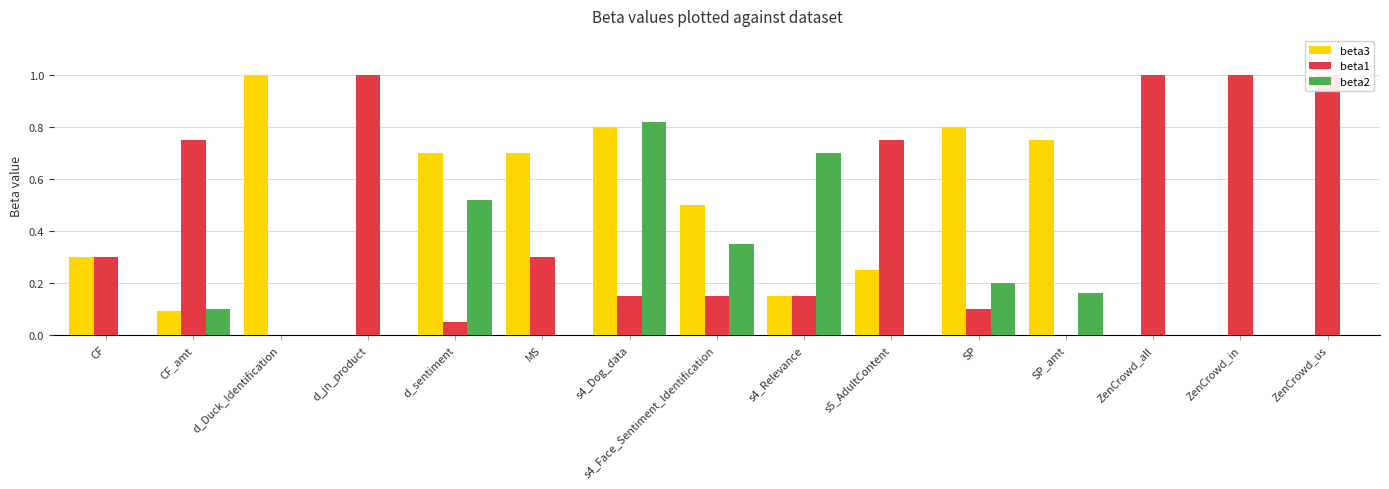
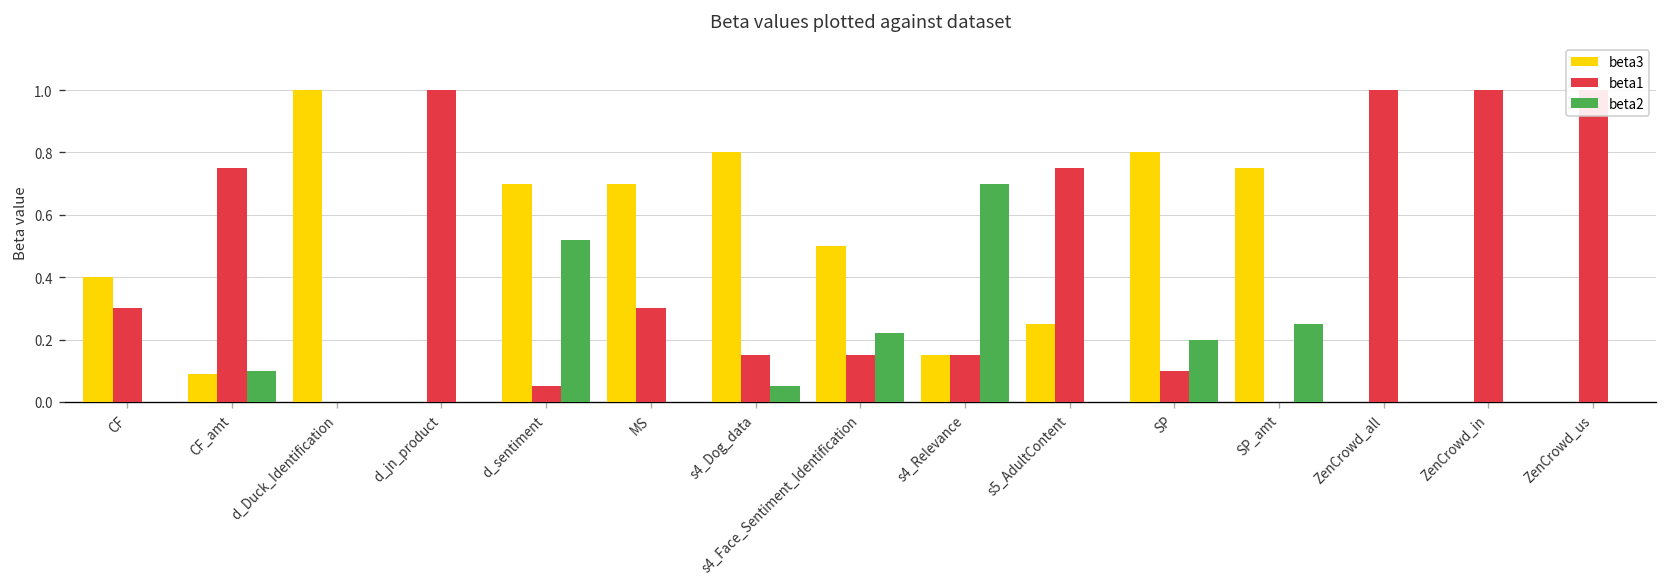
beta3, CF: 0.3 -> 0.4
beta2, s4_Dog_data: 0.82 -> 0.05
beta2, s4_Face_Sentiment_Identification: 0.35 -> 0.22
beta2, SP_amt: 0.16 -> 0.25
